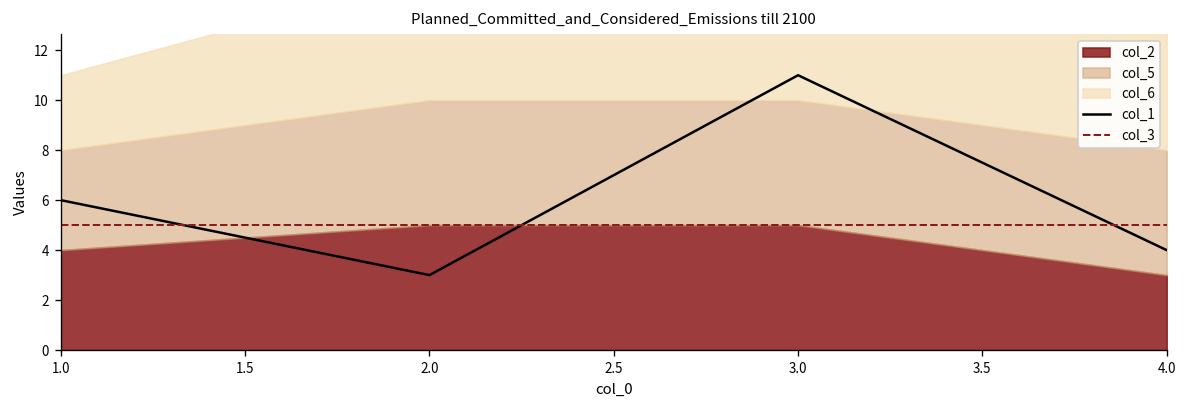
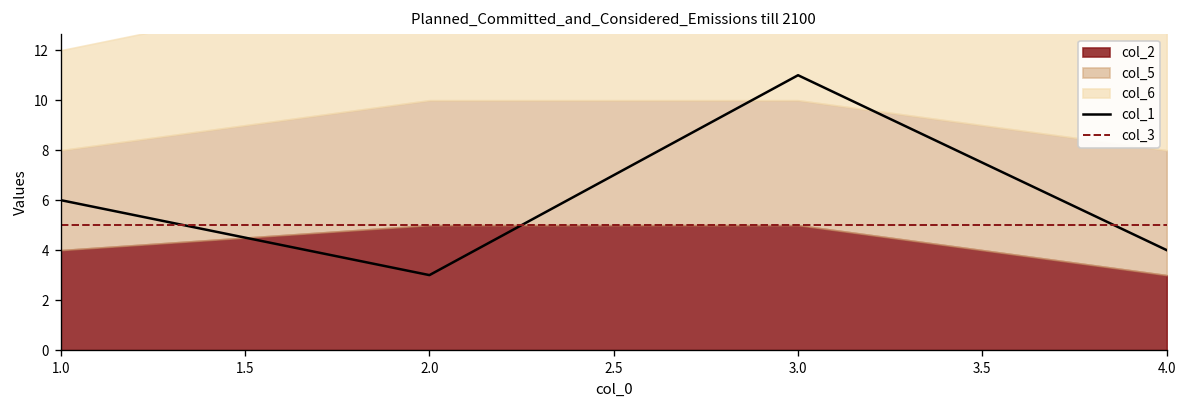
col_6, 1.0: 3 -> 4
